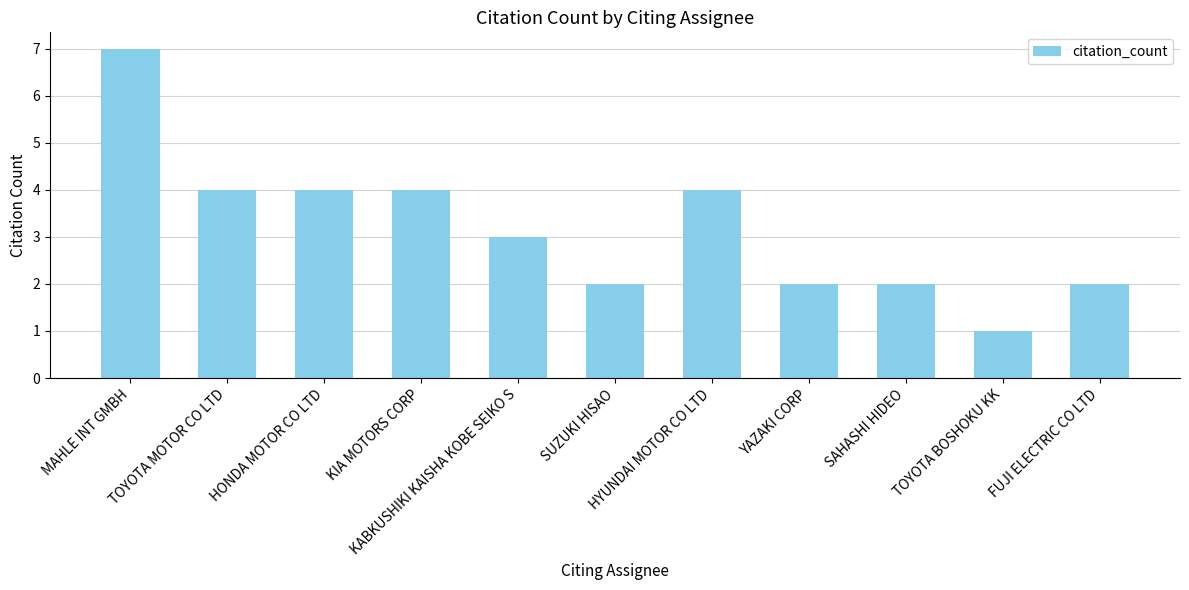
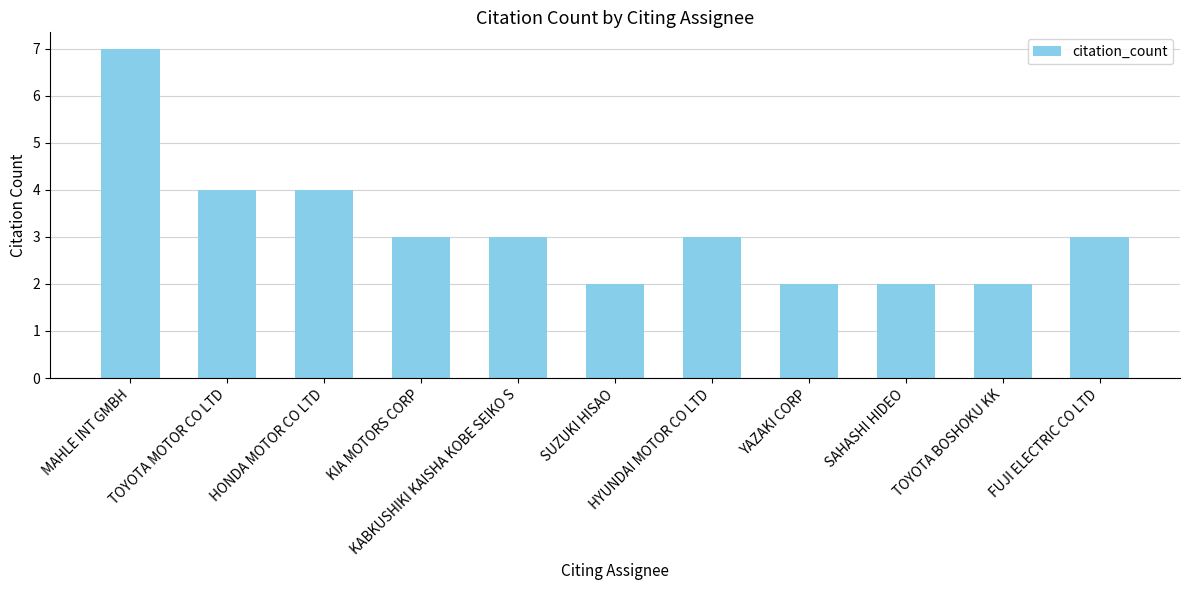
KIA MOTORS CORP: 4 -> 3
HYUNDAI MOTOR CO LTD: 4 -> 3
TOYOTA BOSHOKU KK: 1 -> 2
FUJI ELECTRIC CO LTD: 2 -> 3
